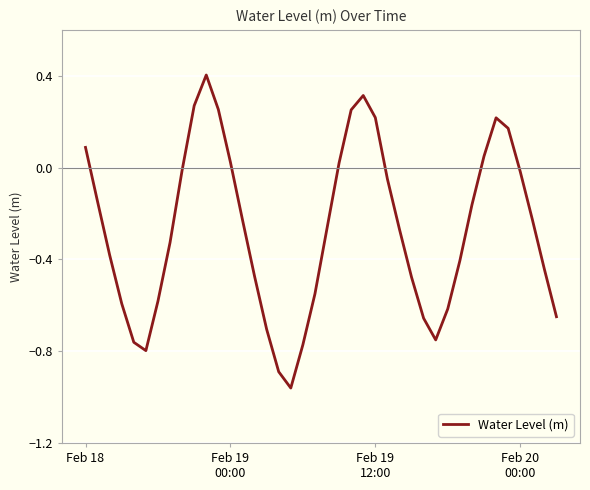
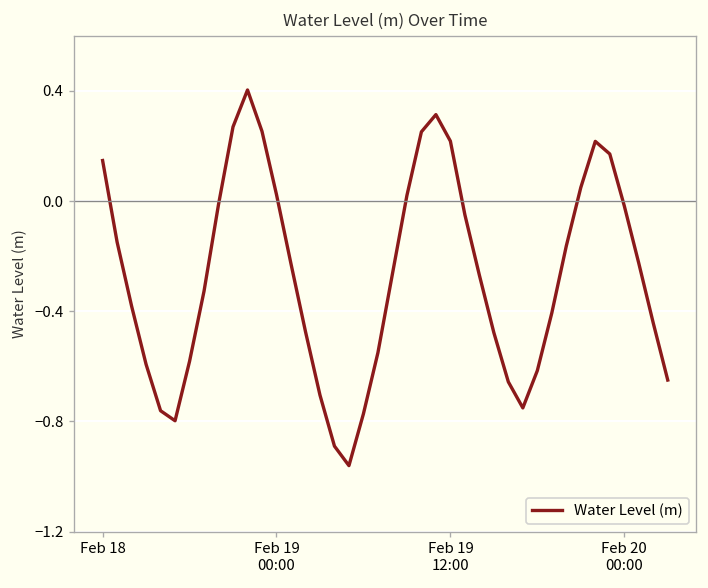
Feb 18: 0.09 -> 0.15
